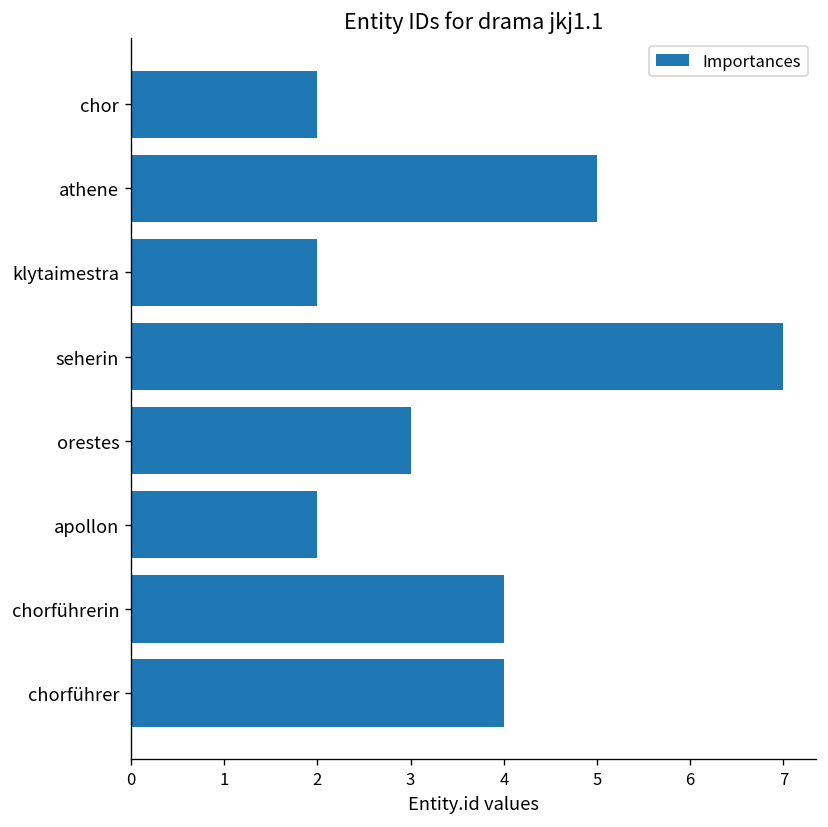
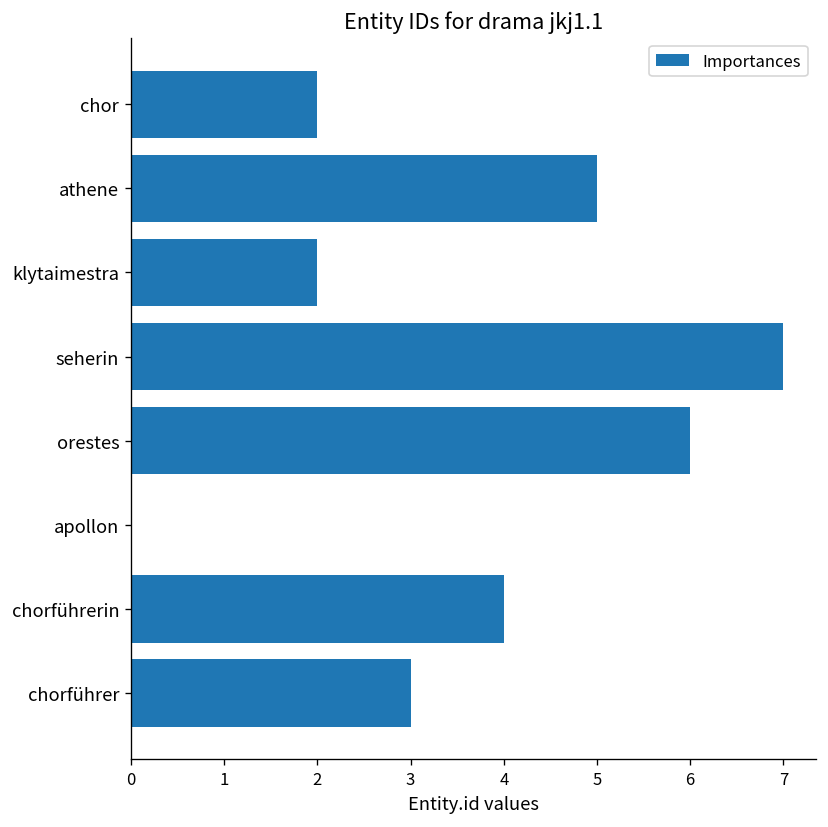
orestes: 3 -> 6
apollon: 2 -> 0
chorführer: 4 -> 3
